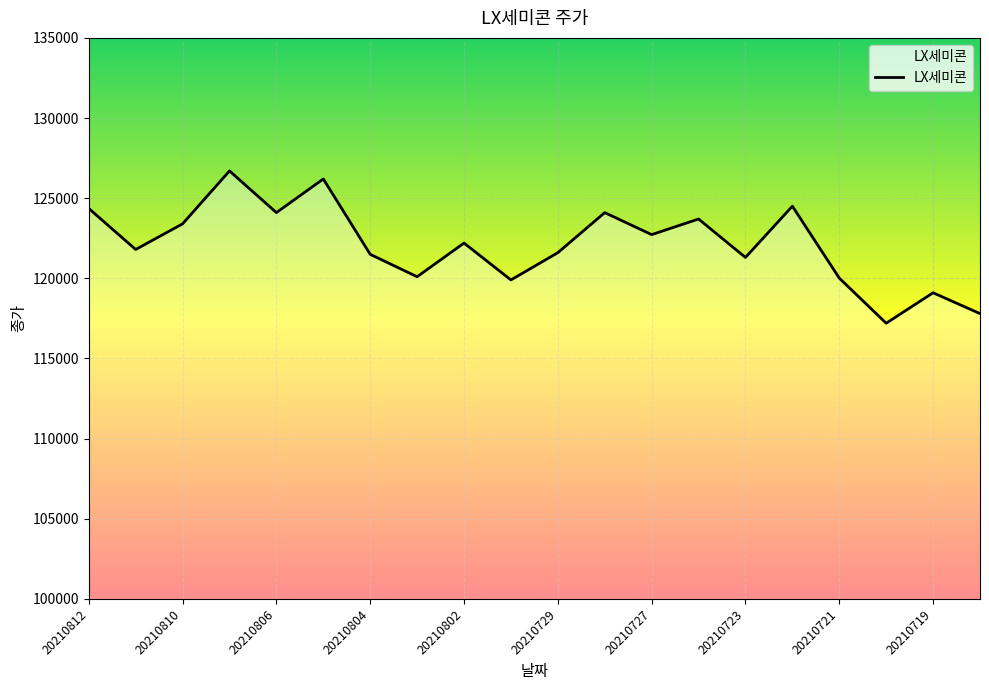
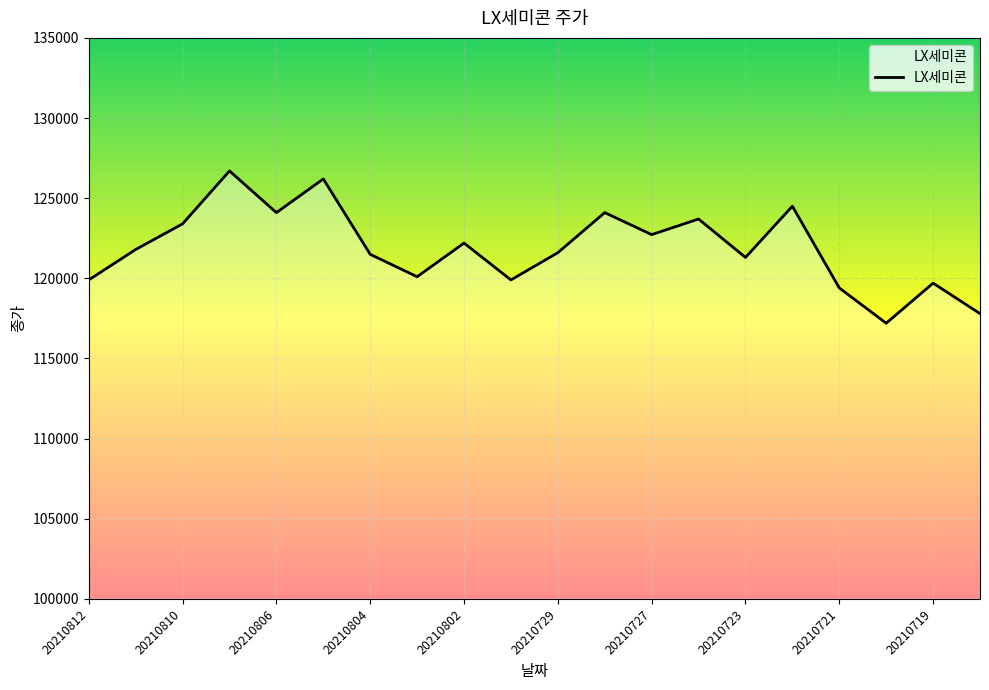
20210812: 124400 -> 119900
20210721: 120000 -> 119400
20210719: 119100 -> 119700
